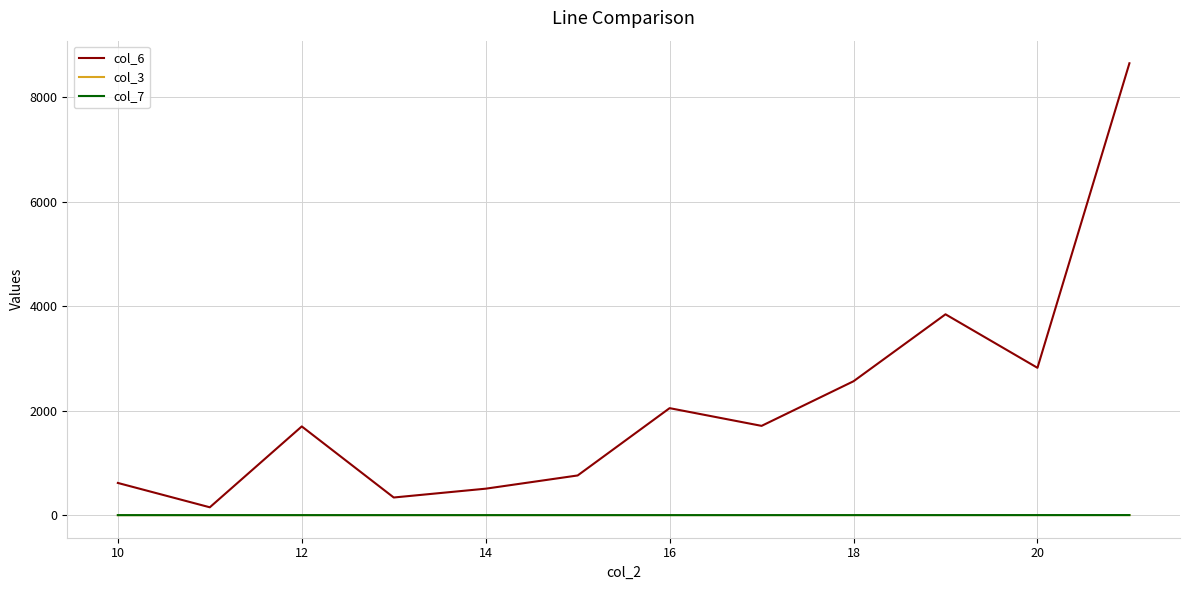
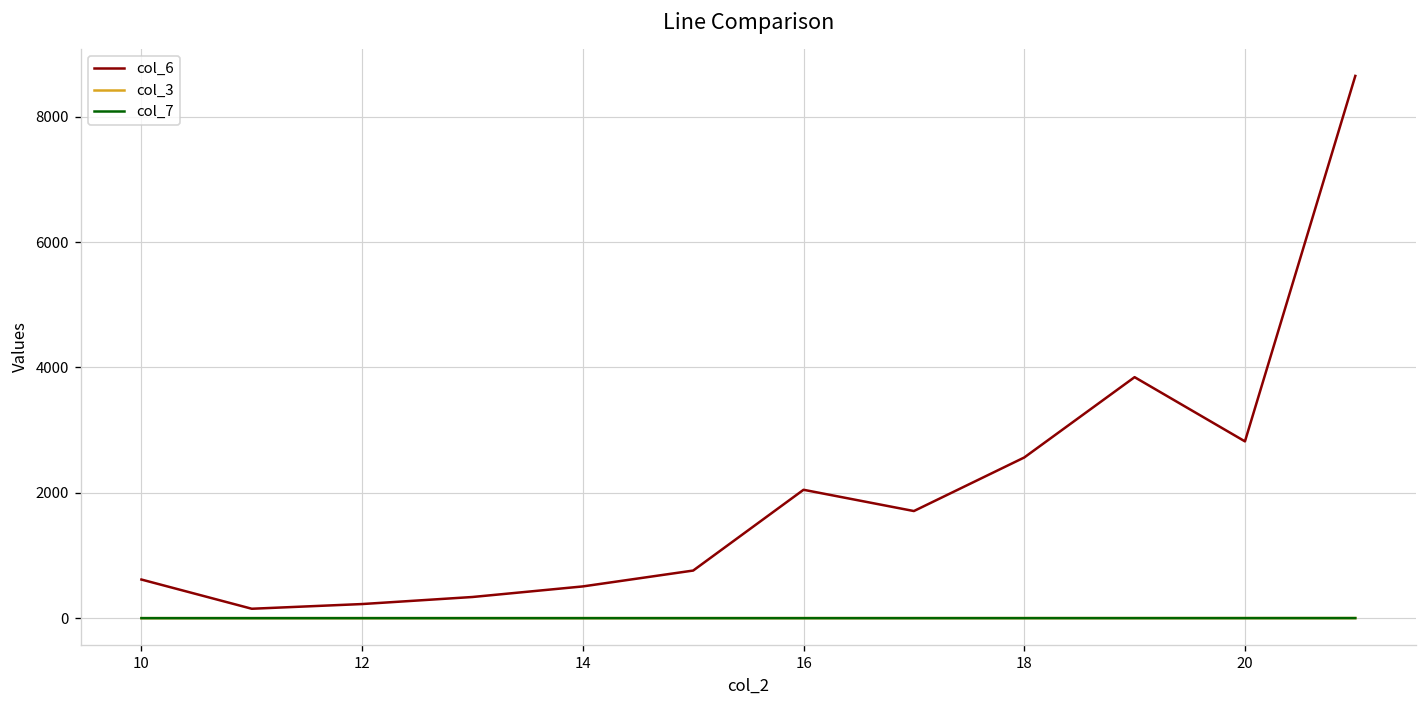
col_6, 12: 1700 -> 200
